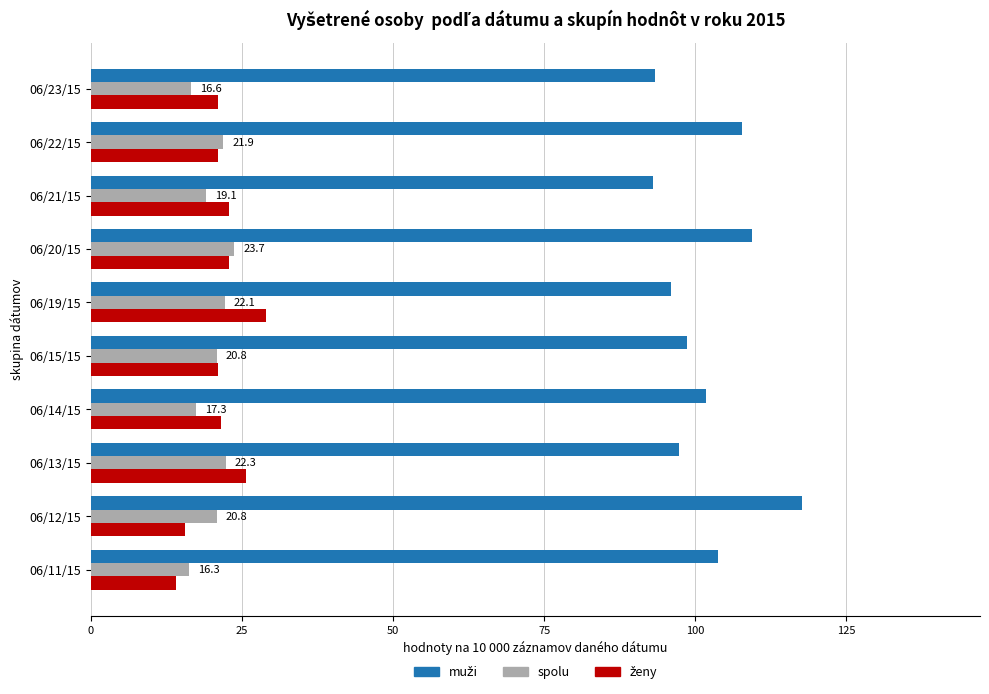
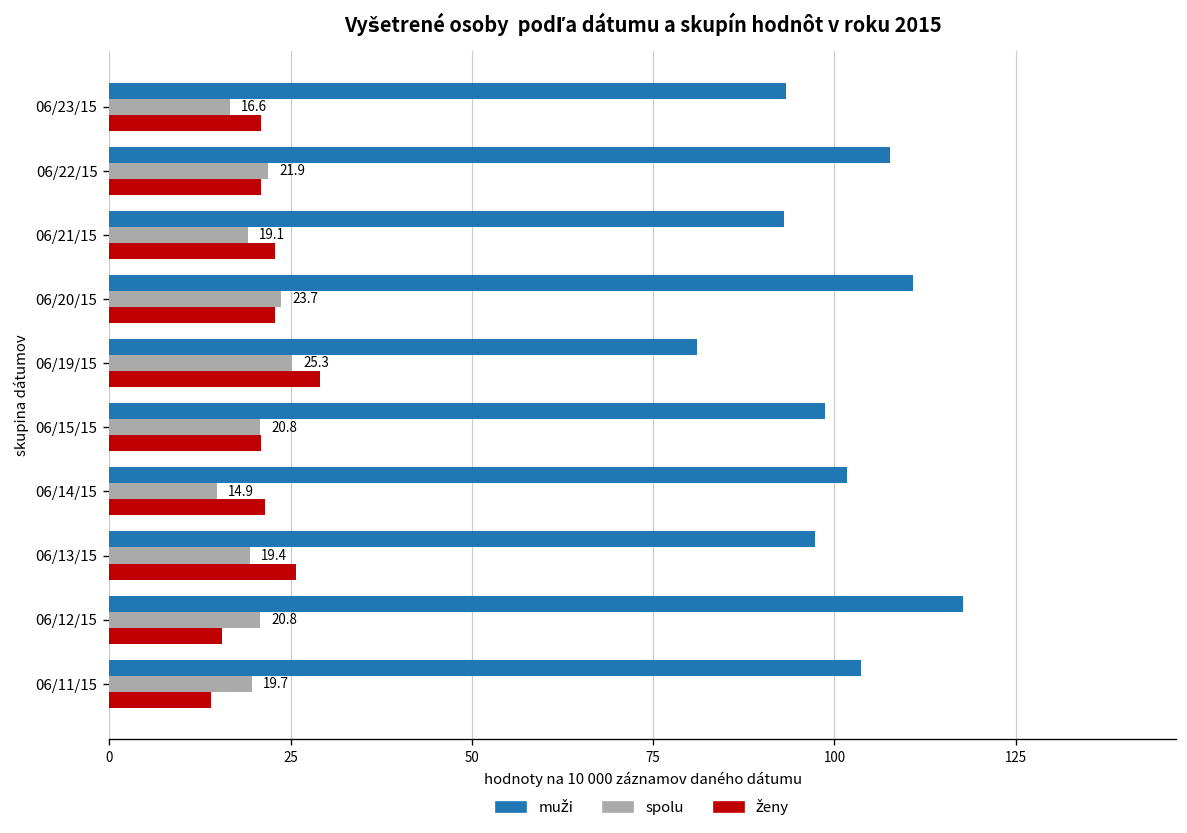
muži, 06/20/15: 109 -> 111
muži, 06/19/15: 96 -> 81
spolu, 06/19/15: 22.1 -> 25.3
spolu, 06/14/15: 17.3 -> 14.9
spolu, 06/13/15: 22.3 -> 19.4
spolu, 06/11/15: 16.3 -> 19.7
